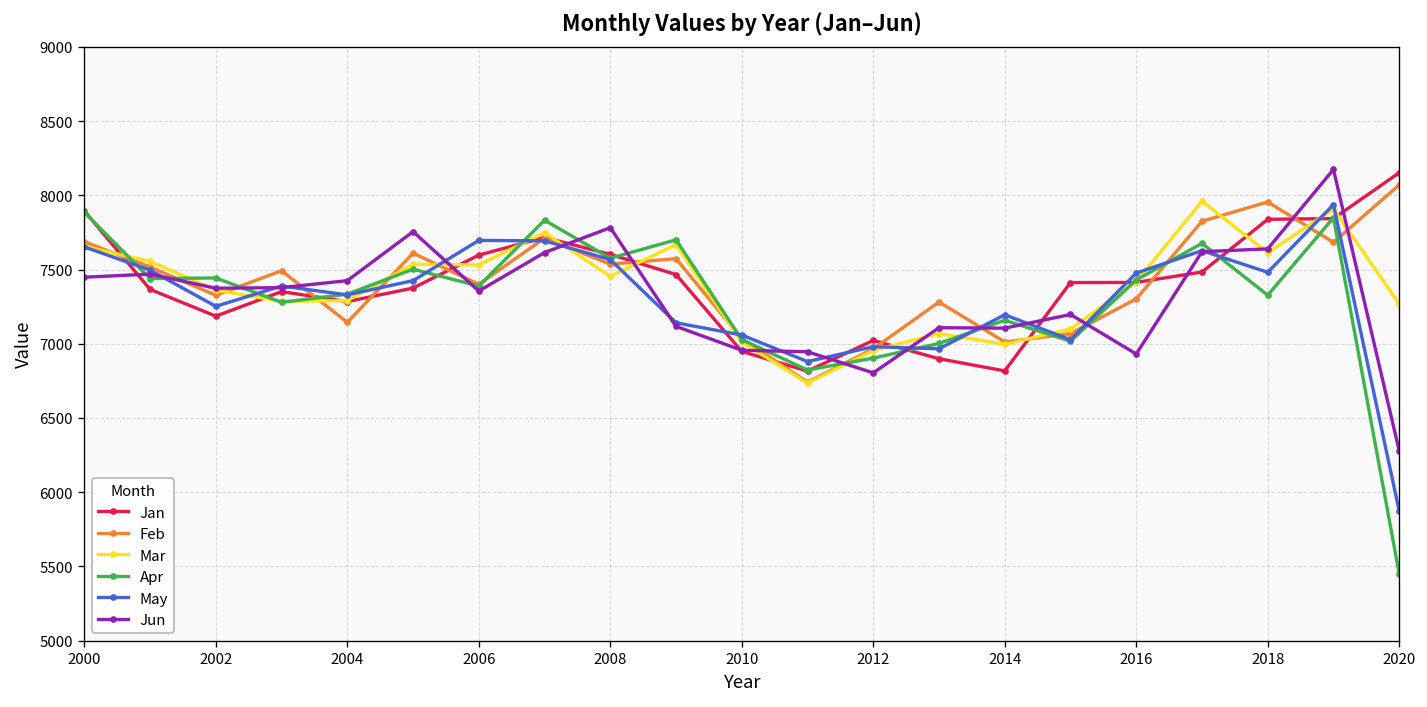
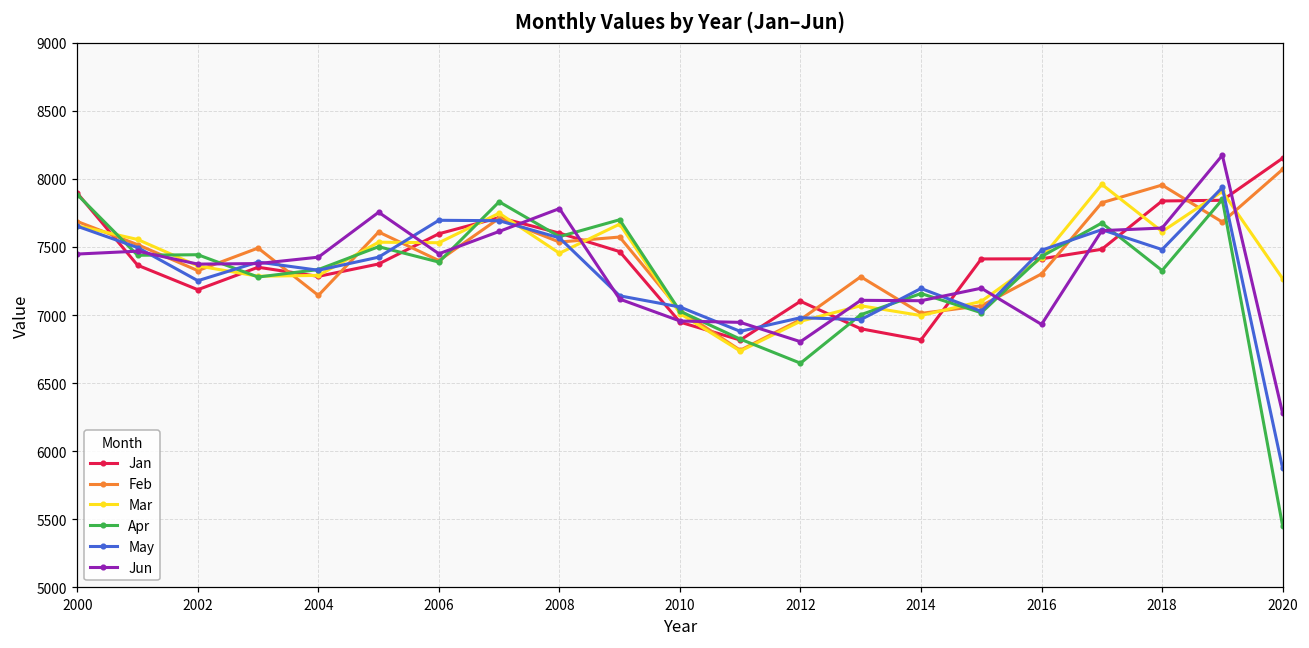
Jun, 2006: 7360 -> 7450
Jan, 2012: 7020 -> 7100
Apr, 2012: 6900 -> 6650
